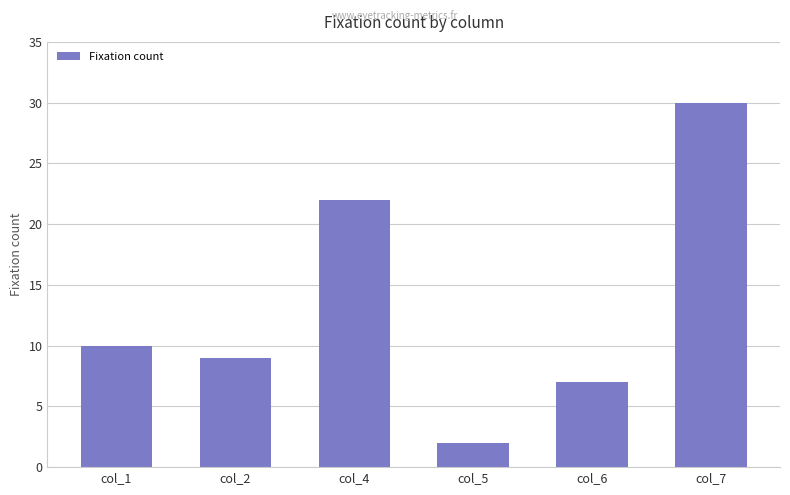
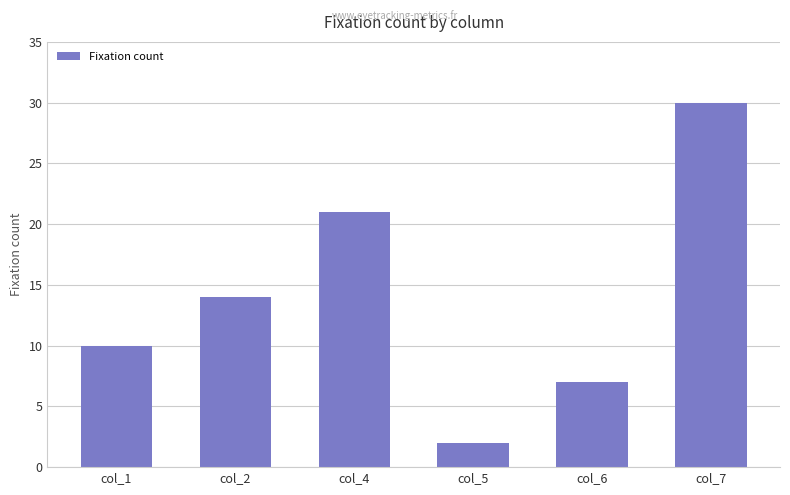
col_2: 9 -> 14
col_4: 22 -> 21
